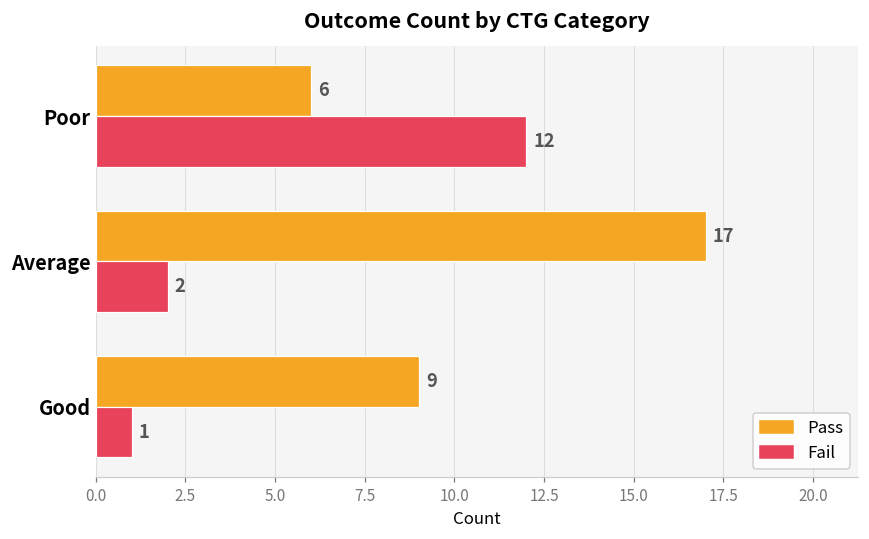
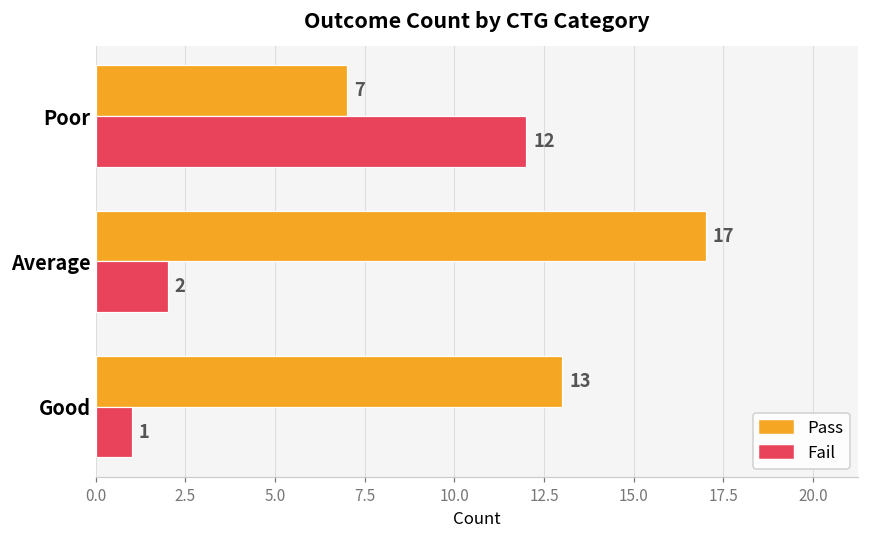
Pass, Poor: 6 -> 7
Pass, Good: 9 -> 13
